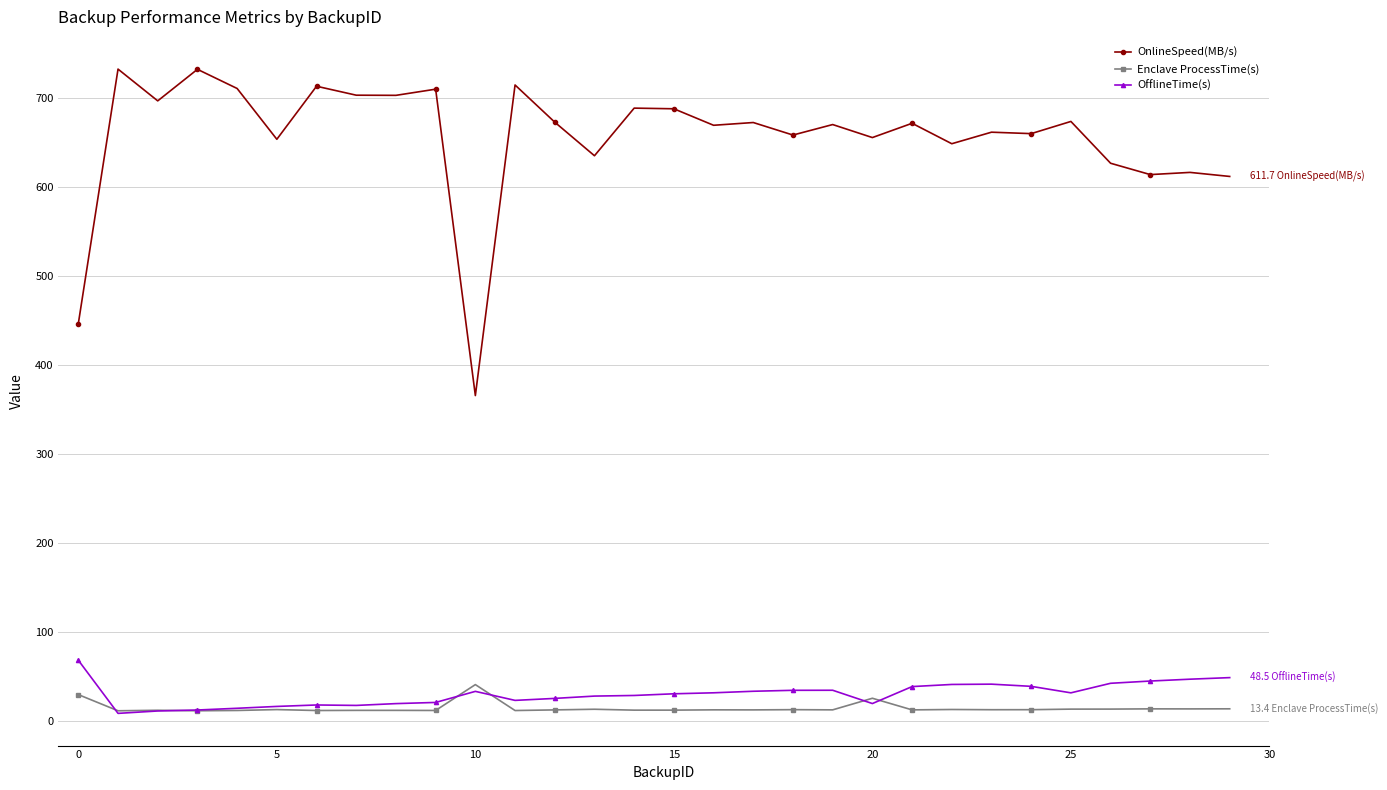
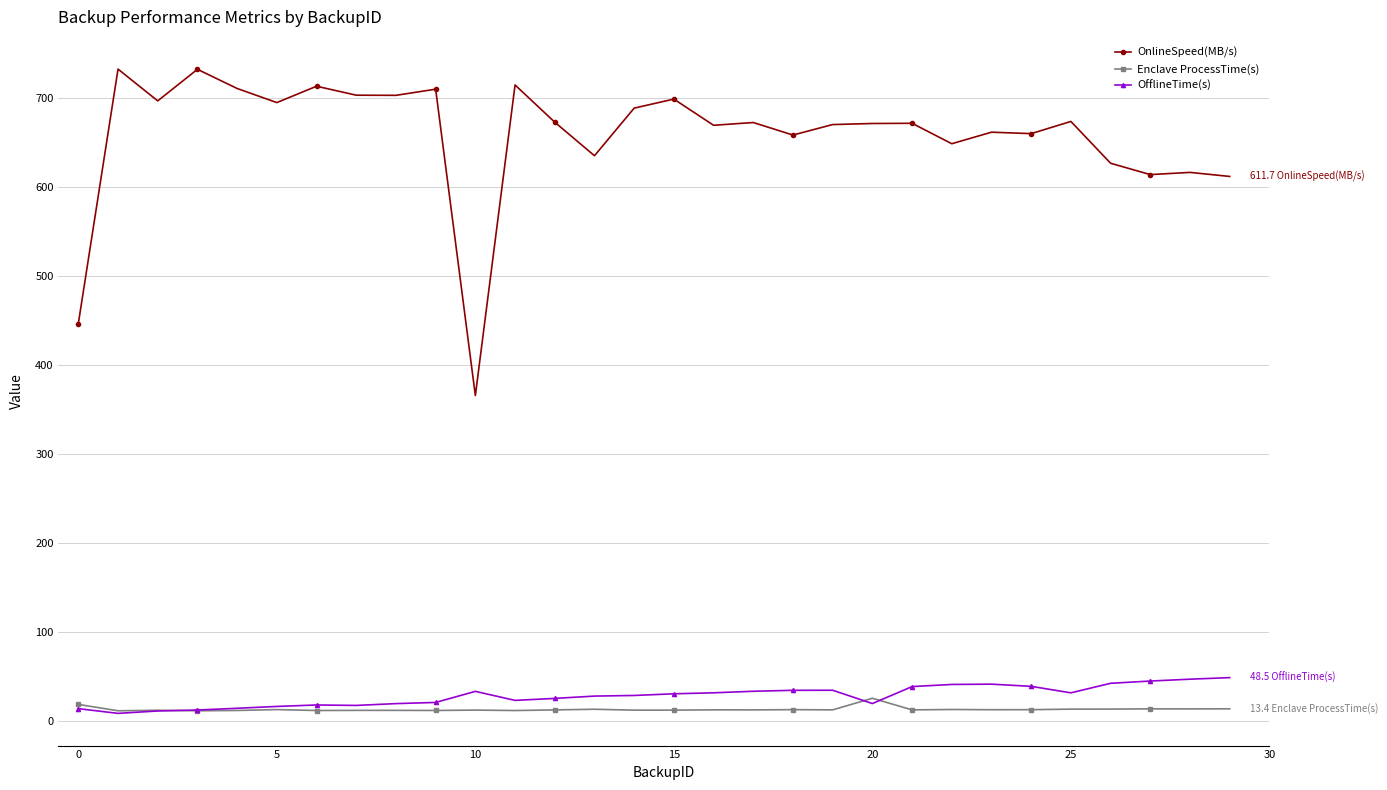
Enclave ProcessTime(s), 0: 30 -> 20
OfflineTime(s), 0: 70 -> 10
OnlineSpeed(MB/s), 5: 650 -> 690
Enclave ProcessTime(s), 10: 40 -> 10
OnlineSpeed(MB/s), 15: 690 -> 700
OnlineSpeed(MB/s), 20: 660 -> 670
